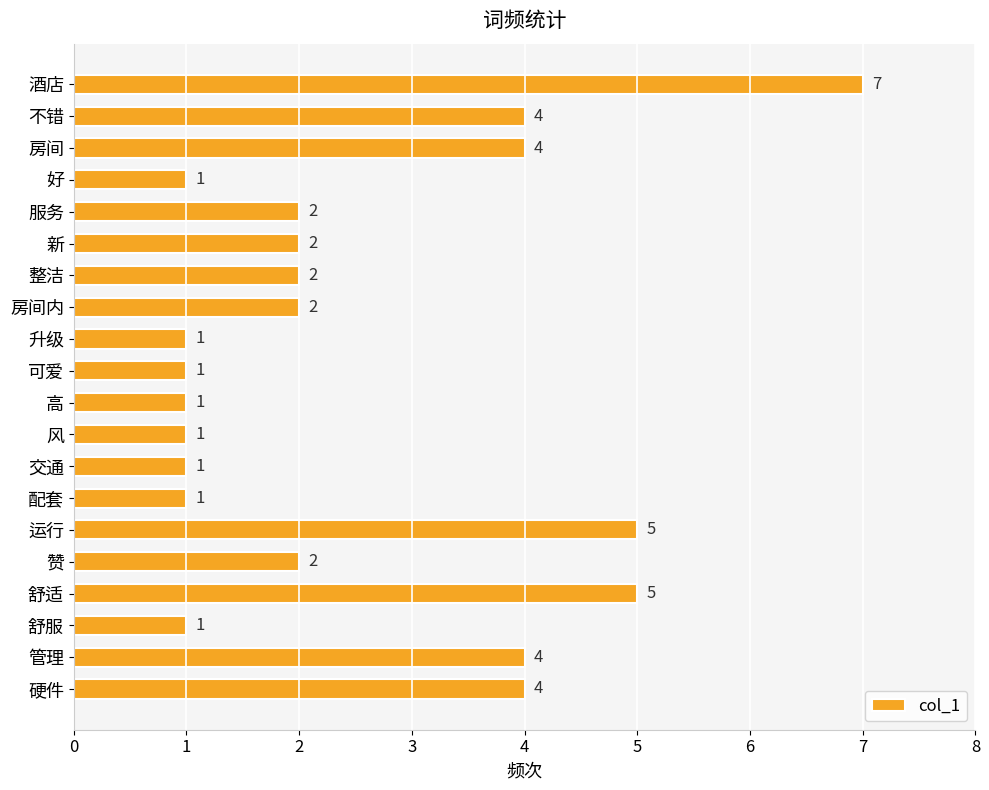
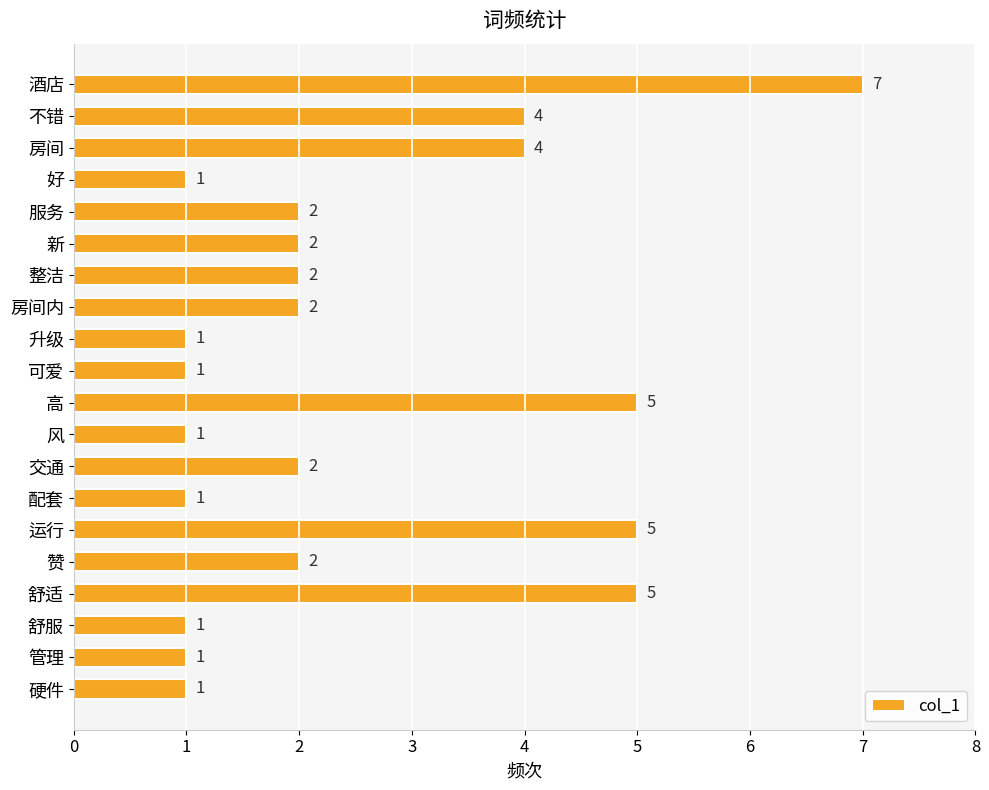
高: 1 -> 5
交通: 1 -> 2
管理: 4 -> 1
硬件: 4 -> 1
